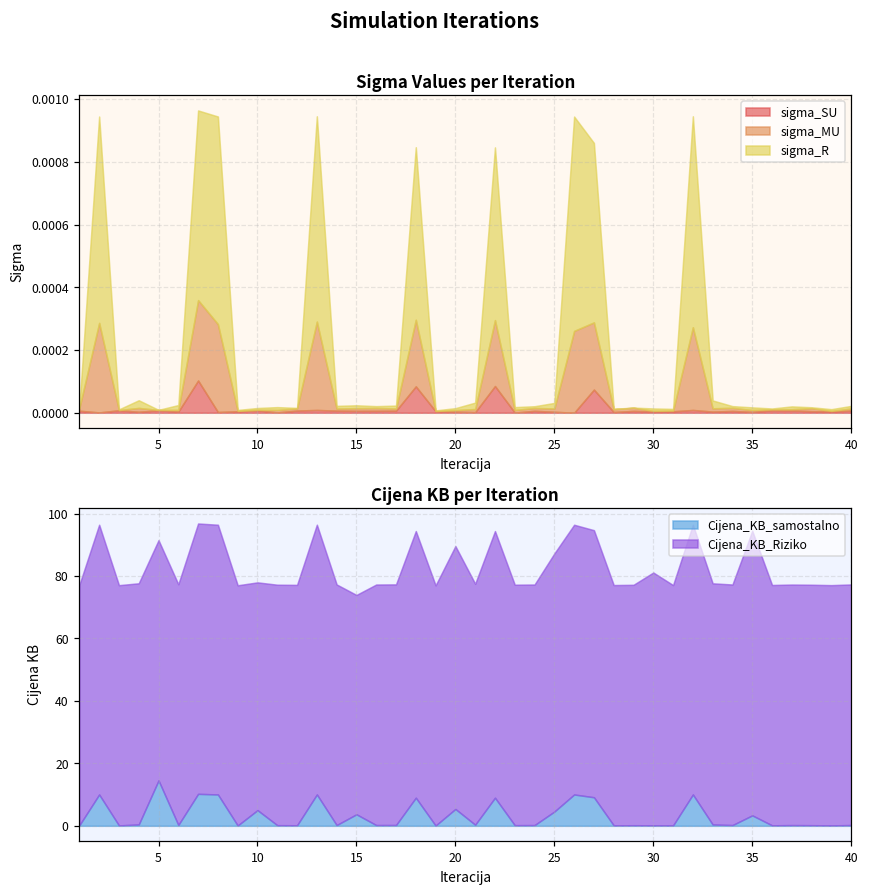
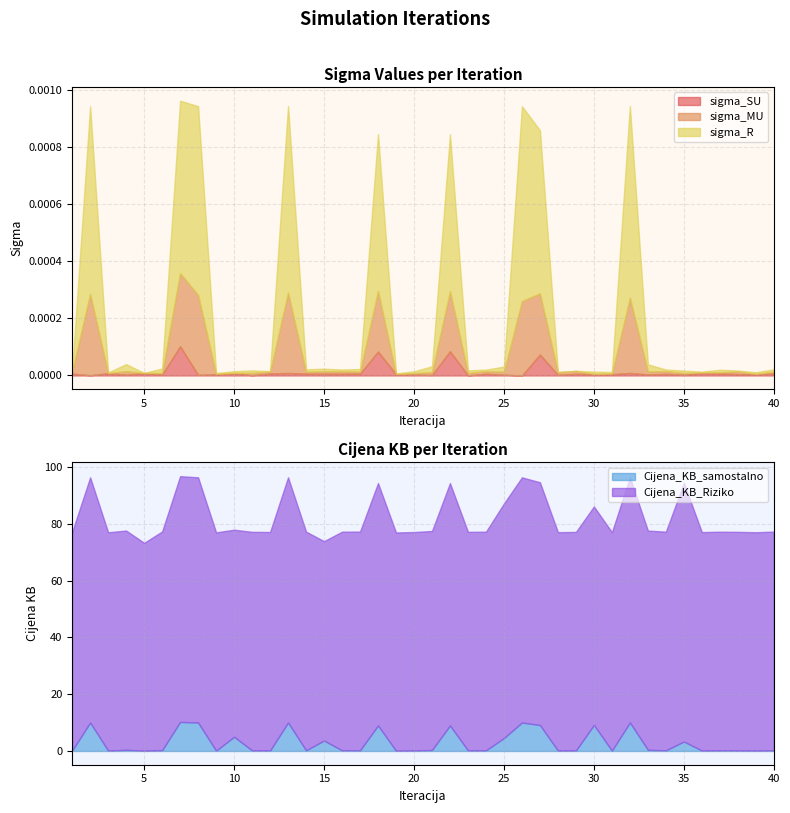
Cijena KB per Iteration, Cijena_KB_samostalno, 5: 15 -> 0
Cijena KB per Iteration, Cijena_KB_Riziko, 5: 77 -> 73
Cijena KB per Iteration, Cijena_KB_samostalno, 20: 5 -> 0
Cijena KB per Iteration, Cijena_KB_Riziko, 20: 84 -> 77
Cijena KB per Iteration, Cijena_KB_samostalno, 30: 0 -> 9
Cijena KB per Iteration, Cijena_KB_Riziko, 30: 81 -> 77
